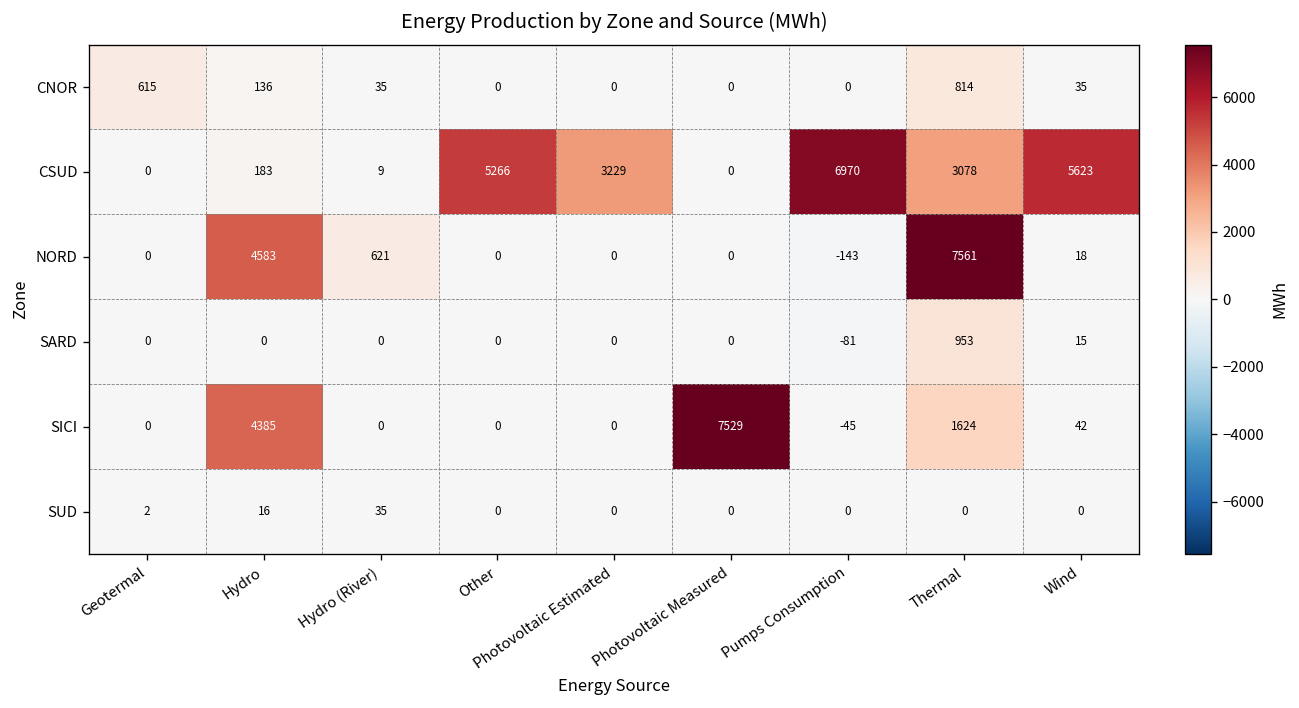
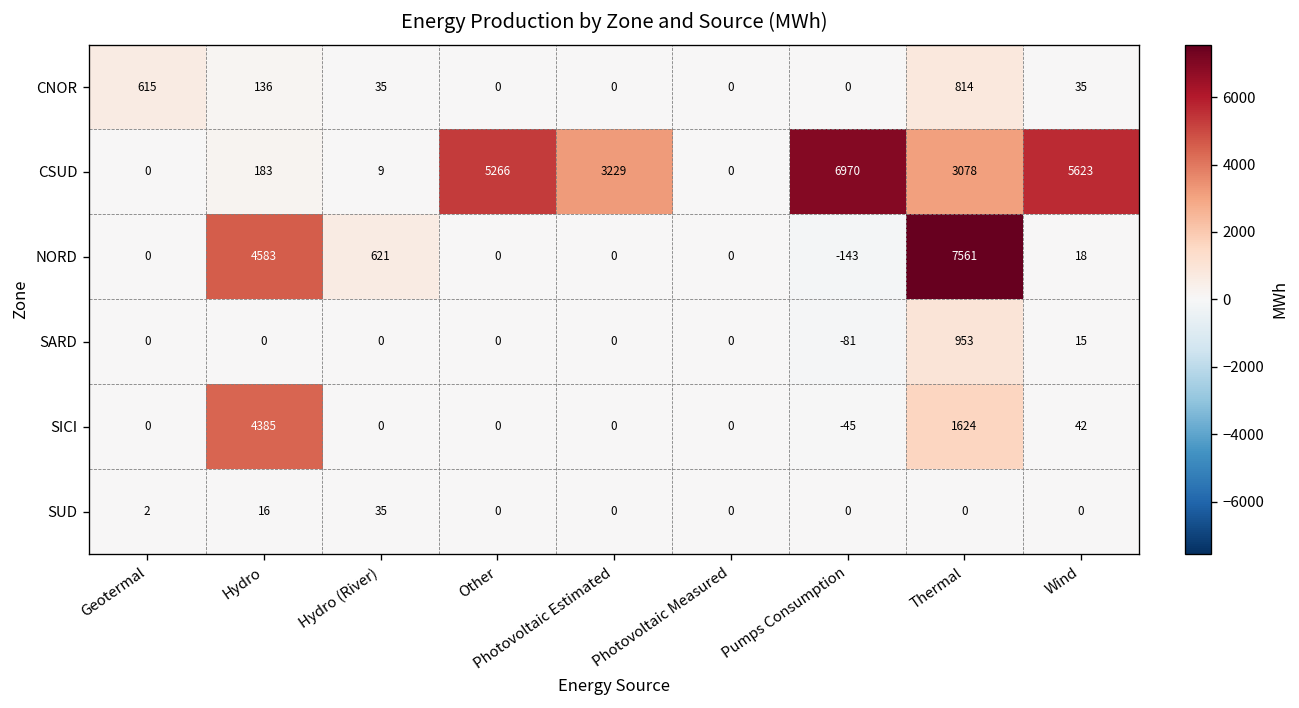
SICI, Photovoltaic Measured: 7529 -> 0
